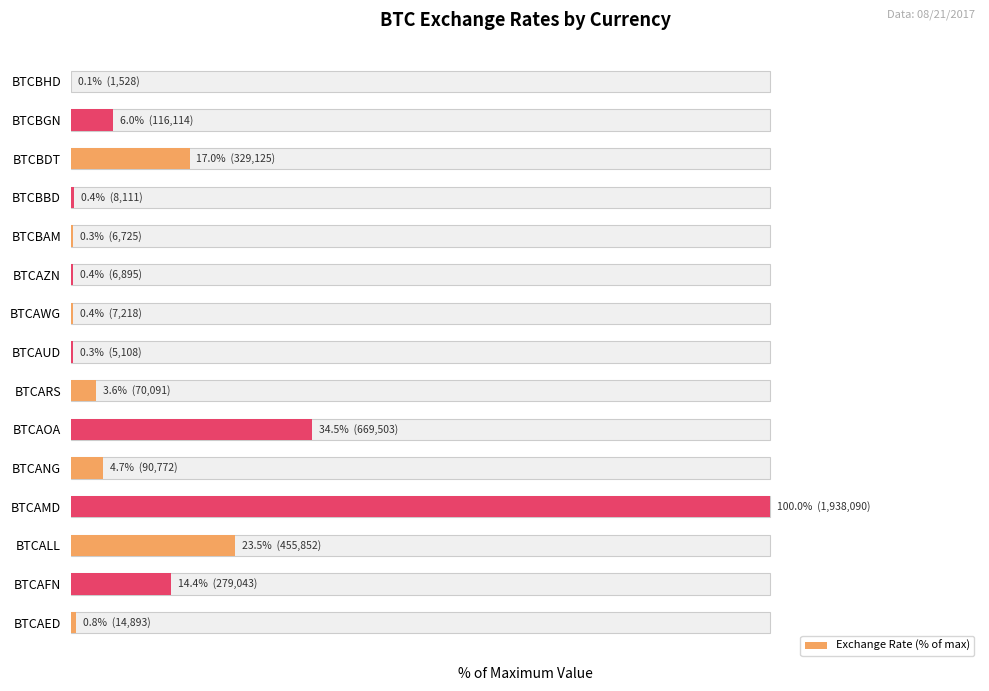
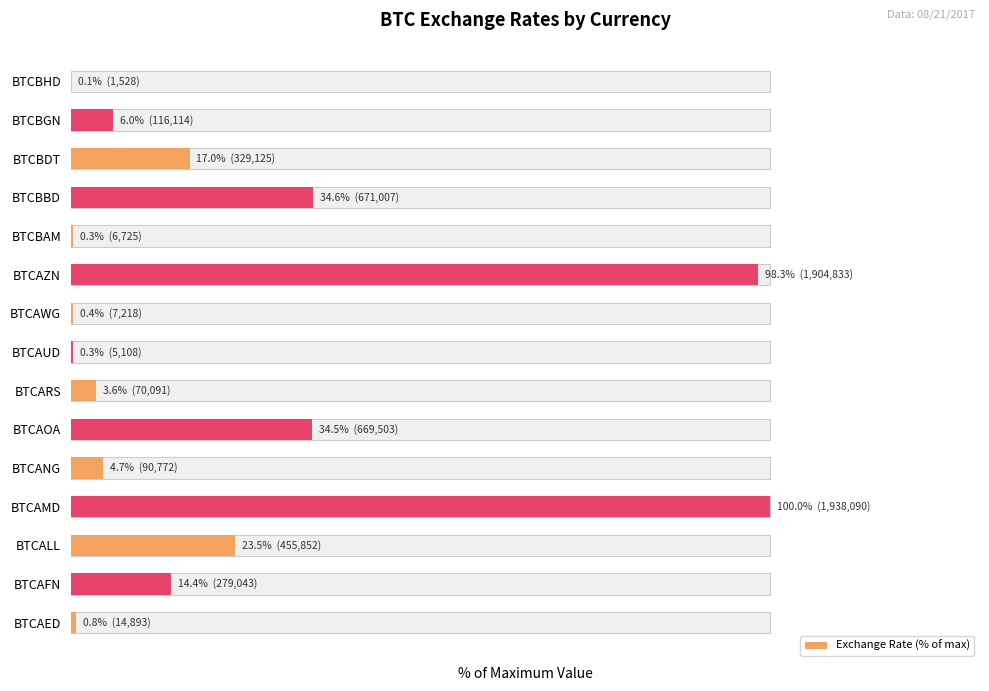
Exchange Rate (% of max), BTCBBD: 0.4% (8,111) -> 34.6% (671,007)
Exchange Rate (% of max), BTCAZN: 0.4% (6,895) -> 98.3% (1,904,833)
